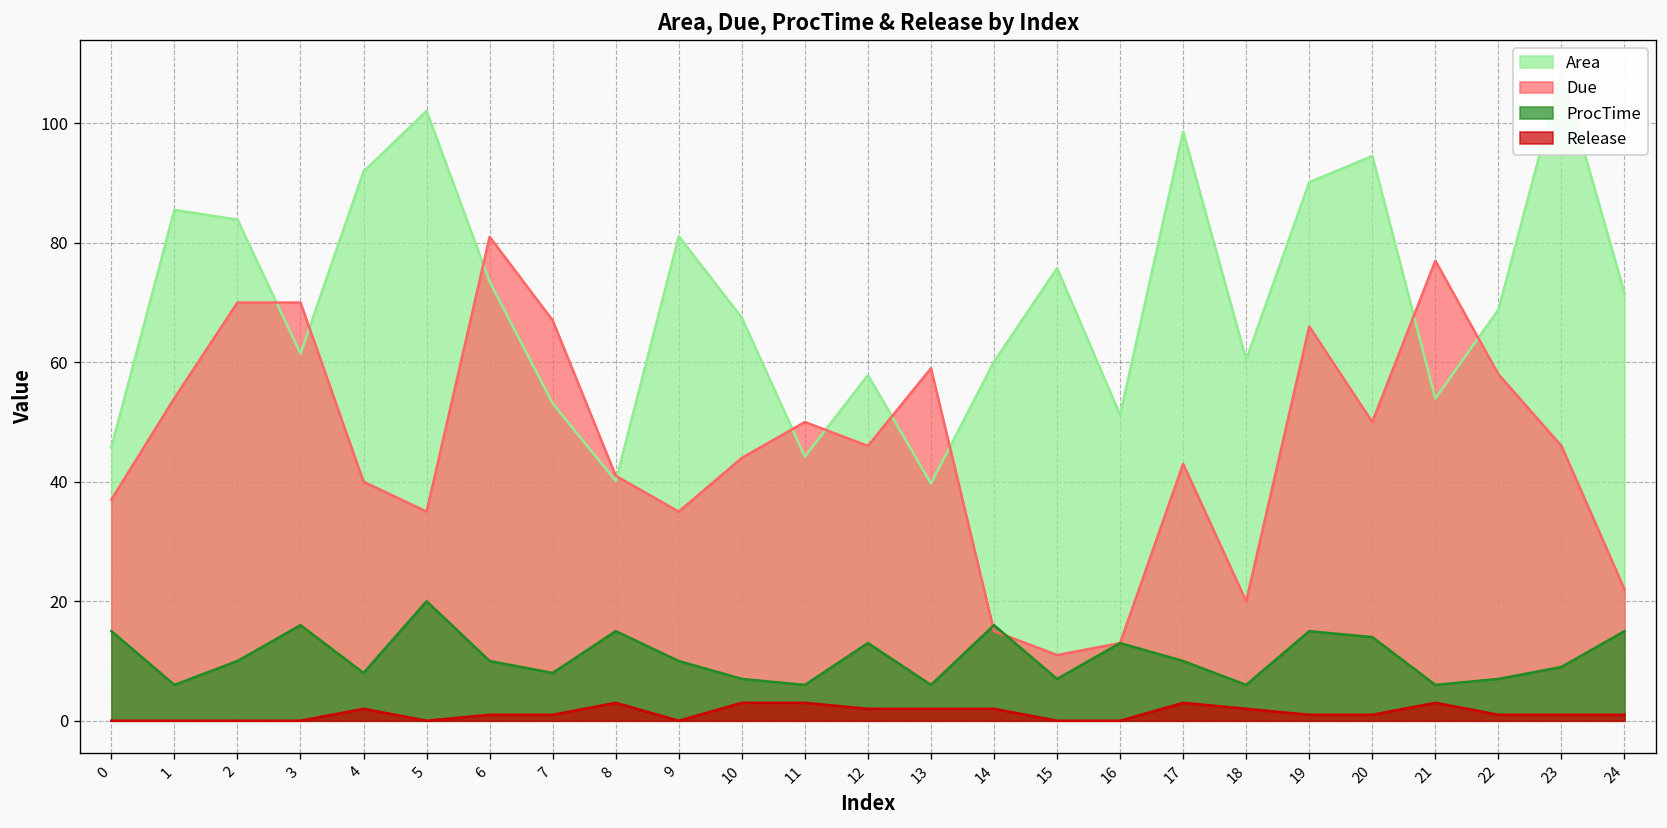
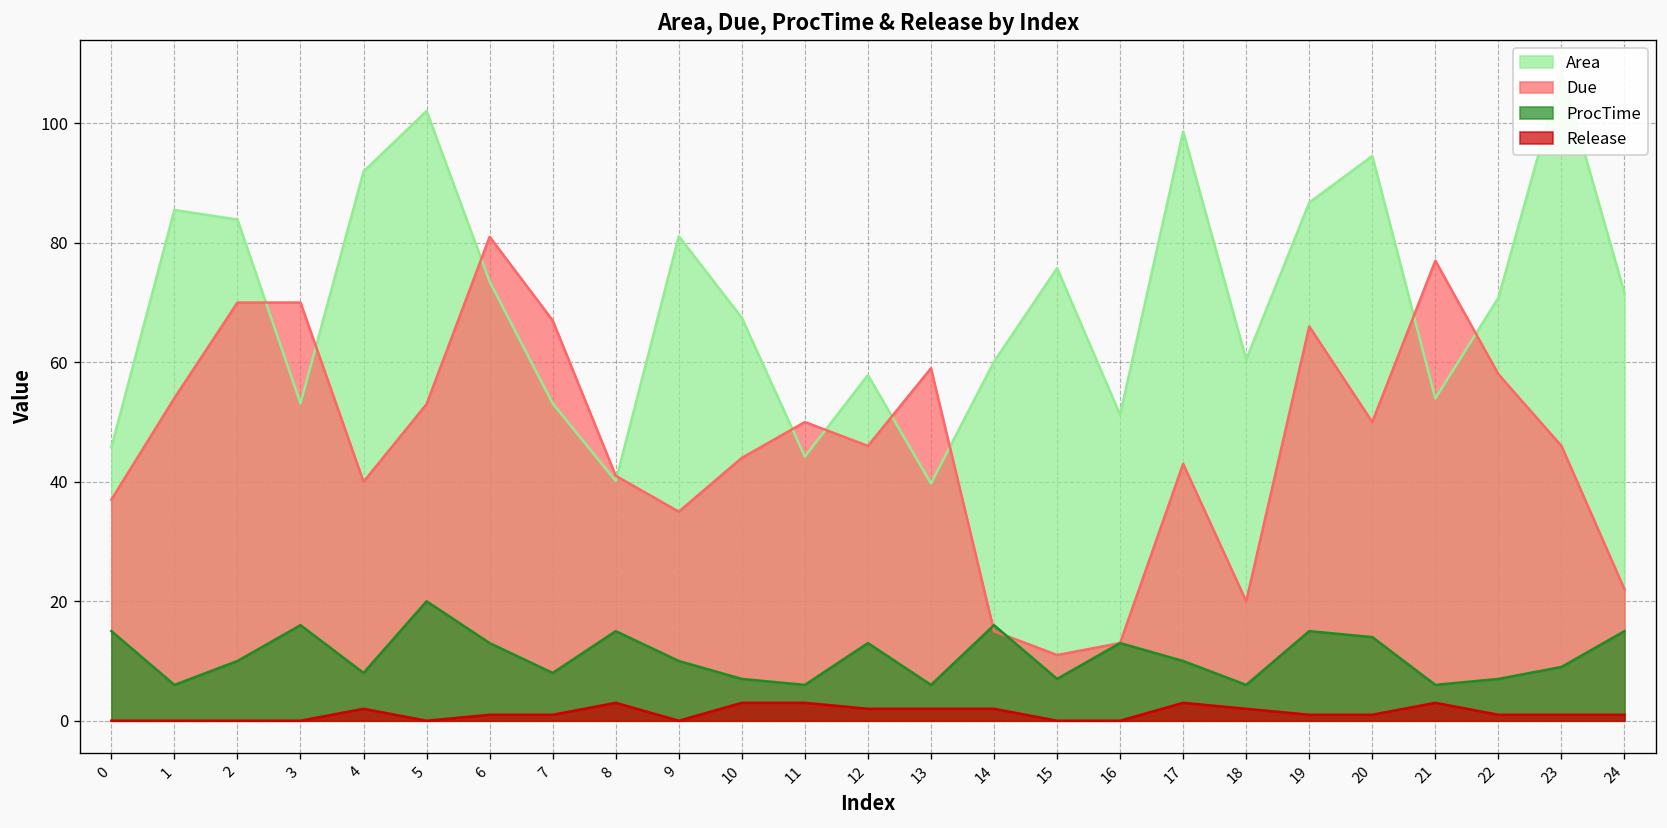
Area, 3: 61 -> 53
Due, 5: 35 -> 53
ProcTime, 6: 10 -> 13
Area, 19: 90 -> 87
Area, 22: 69 -> 71
